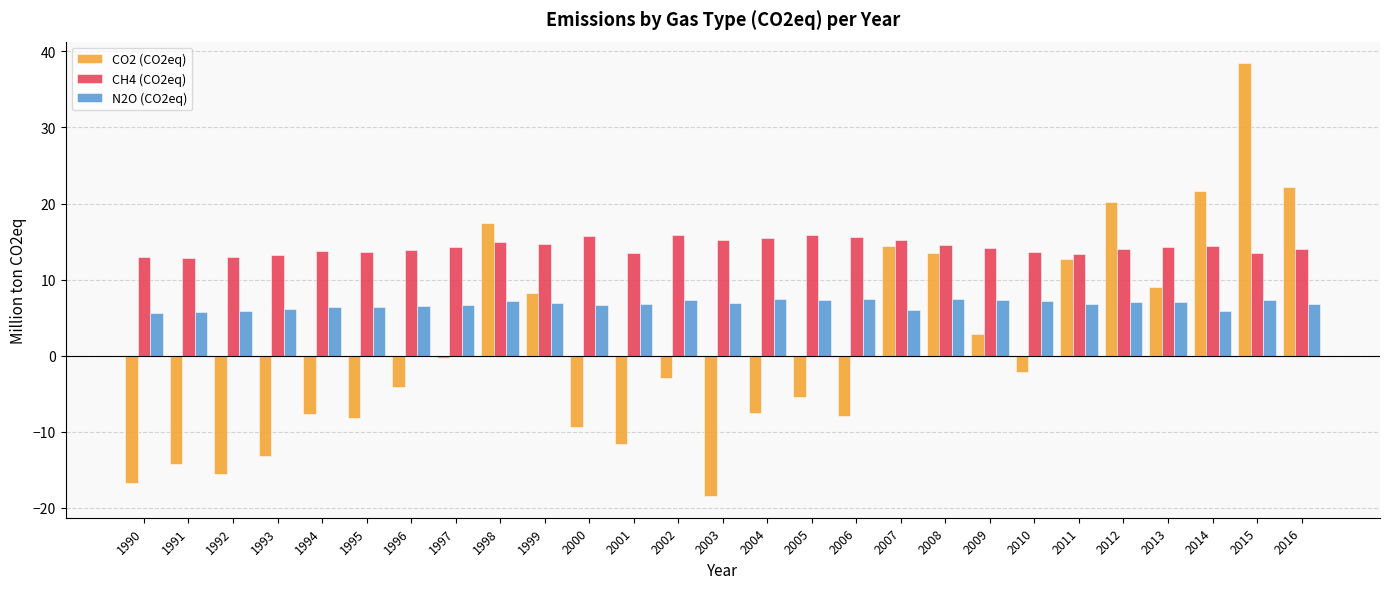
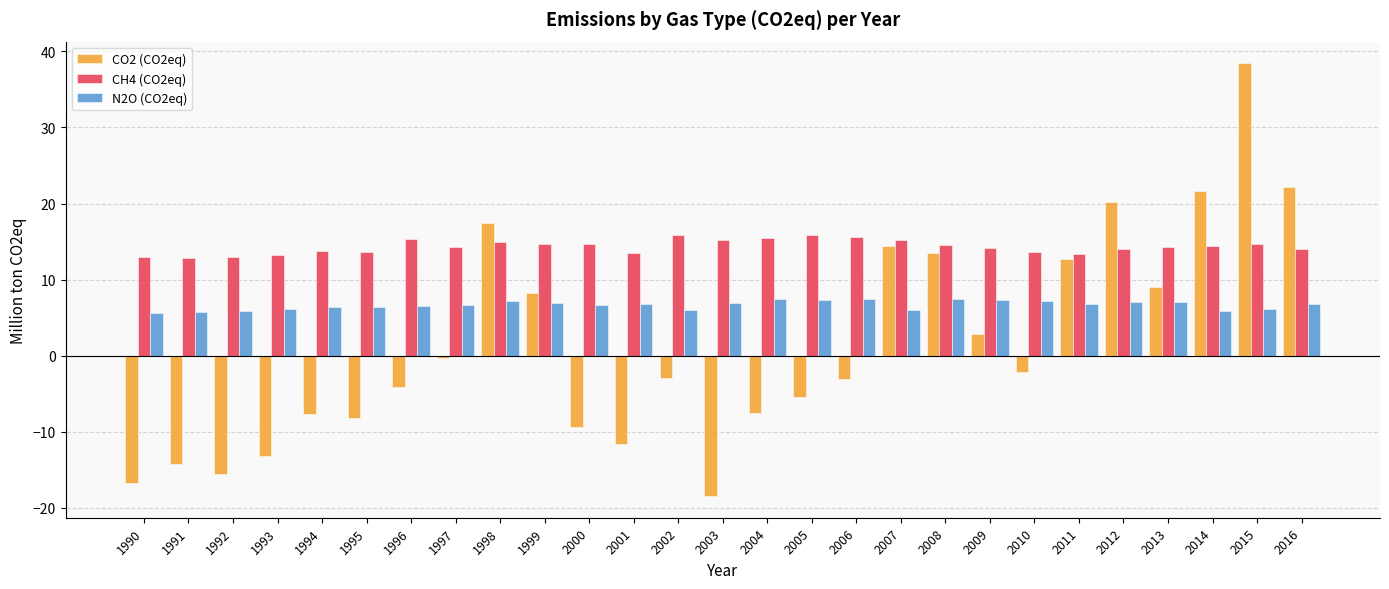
CH4 (CO2eq), 1996: 14 -> 15
CH4 (CO2eq), 2000: 16 -> 15
N2O (CO2eq), 2002: 7 -> 6
CO2 (CO2eq), 2006: -8 -> -3
CH4 (CO2eq), 2015: 14 -> 15
N2O (CO2eq), 2015: 7 -> 6
